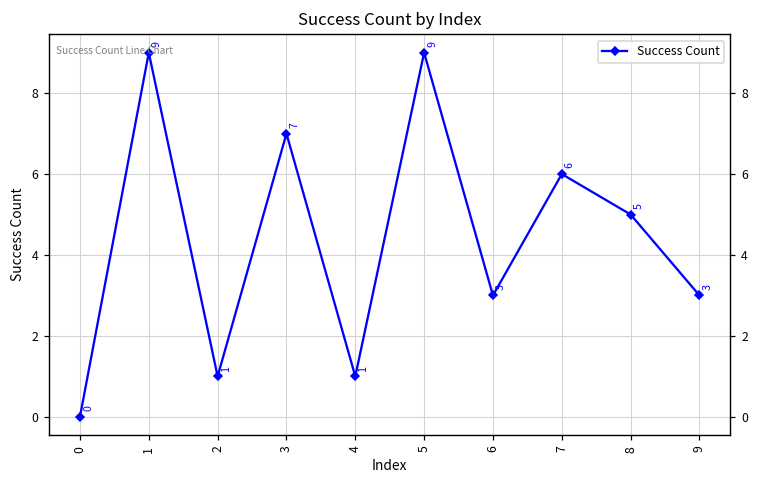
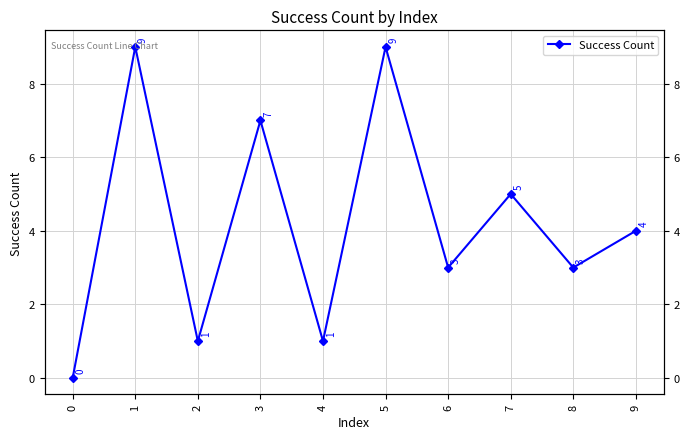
7: 6 -> 5
8: 5 -> 3
9: 3 -> 4
